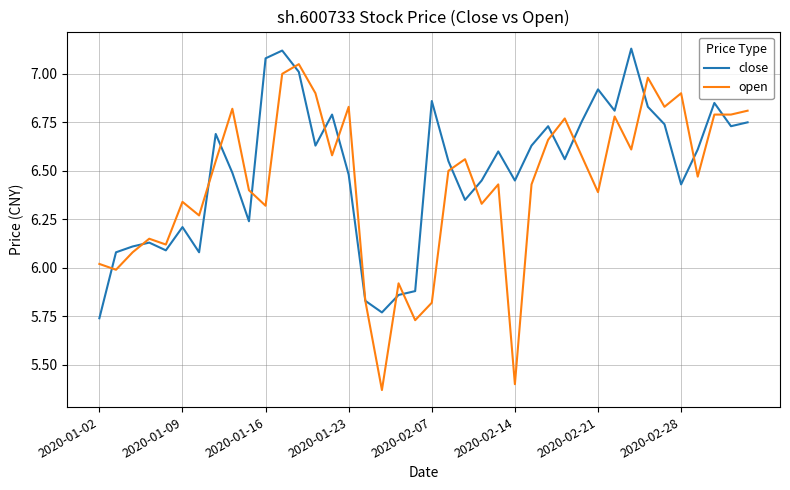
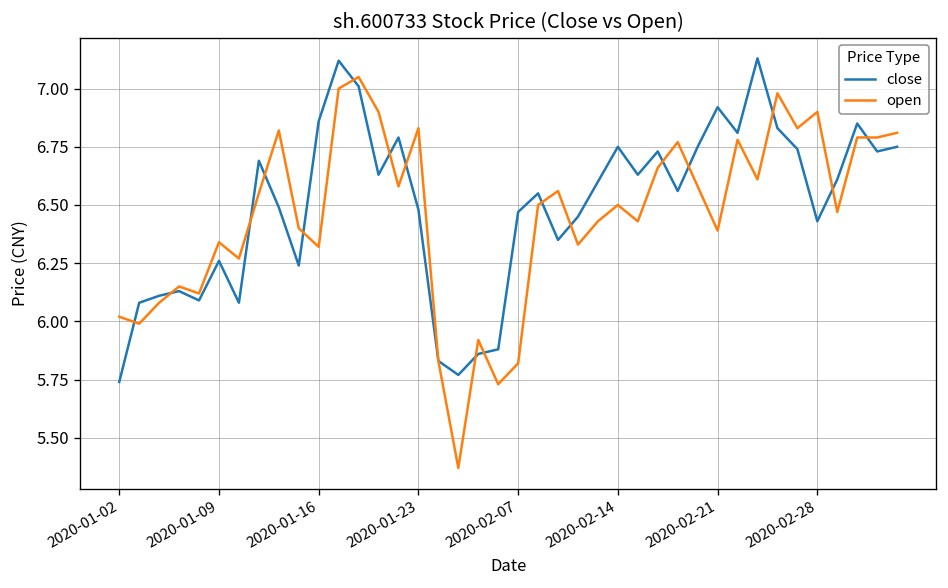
close, 2020-01-09: 6.21 -> 6.26
close, 2020-01-16: 7.08 -> 6.86
close, 2020-02-07: 6.86 -> 6.47
close, 2020-02-14: 6.45 -> 6.75
open, 2020-02-14: 5.4 -> 6.5
